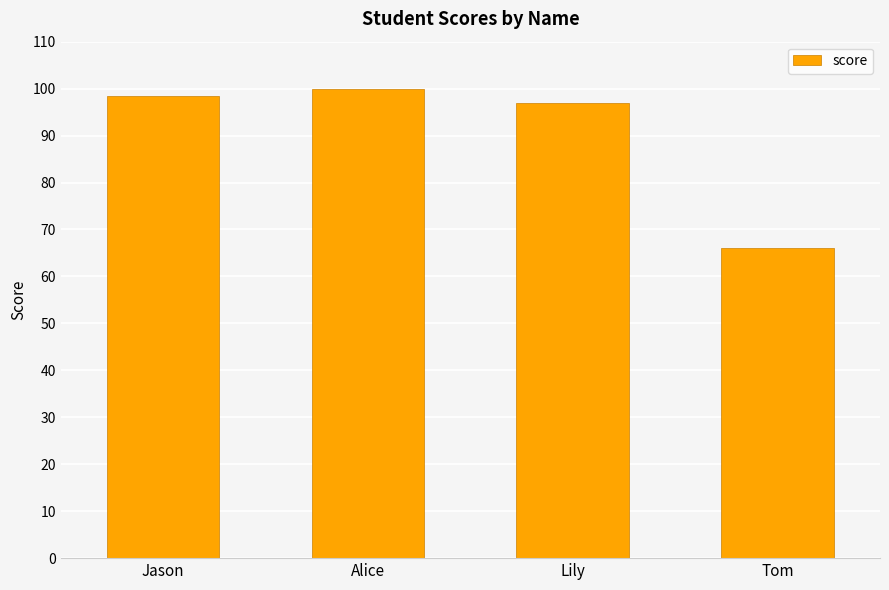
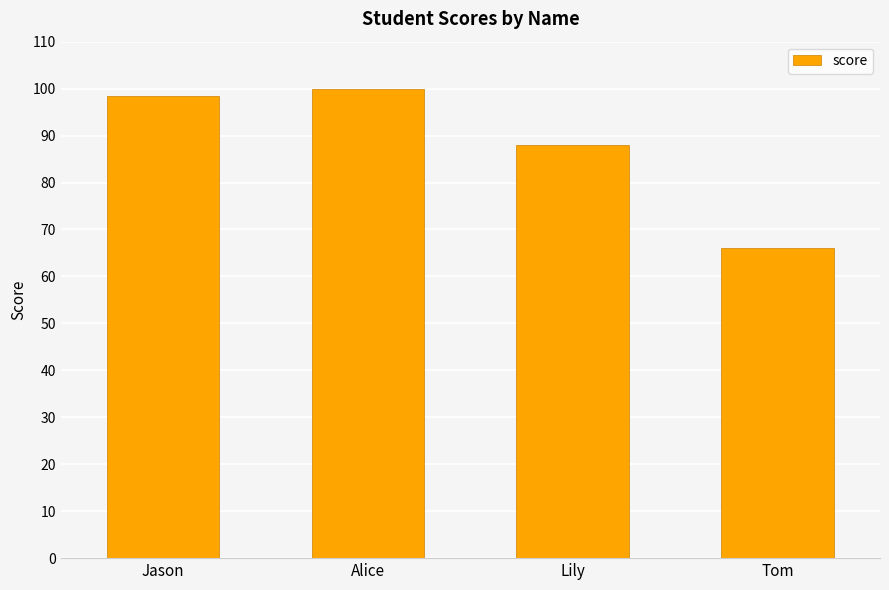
Lily: 97 -> 88
